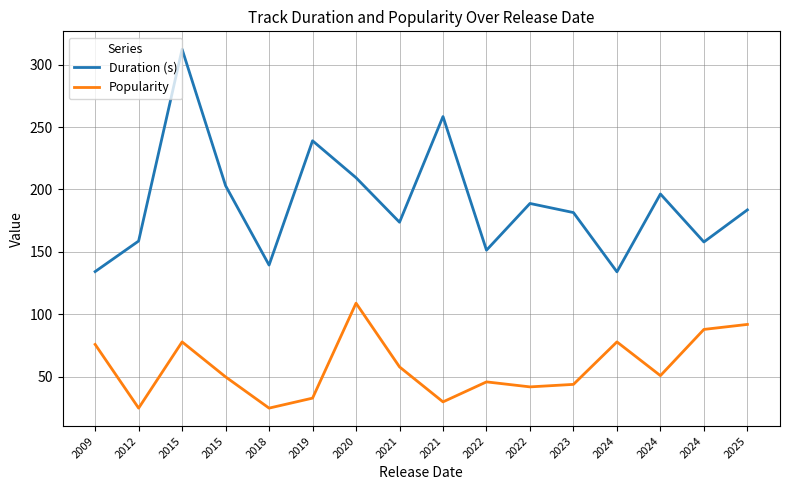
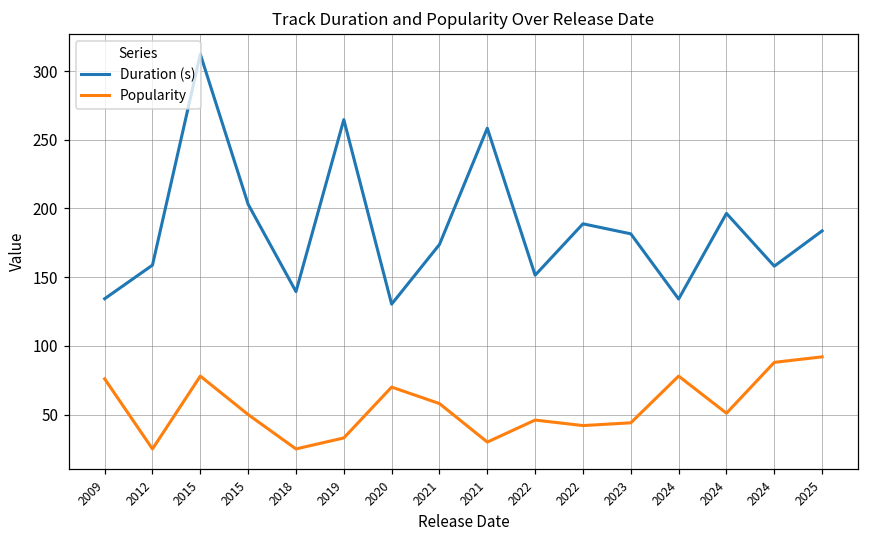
Duration (s), 2019: 239 -> 265
Duration (s), 2020: 209 -> 130
Popularity, 2020: 109 -> 70
